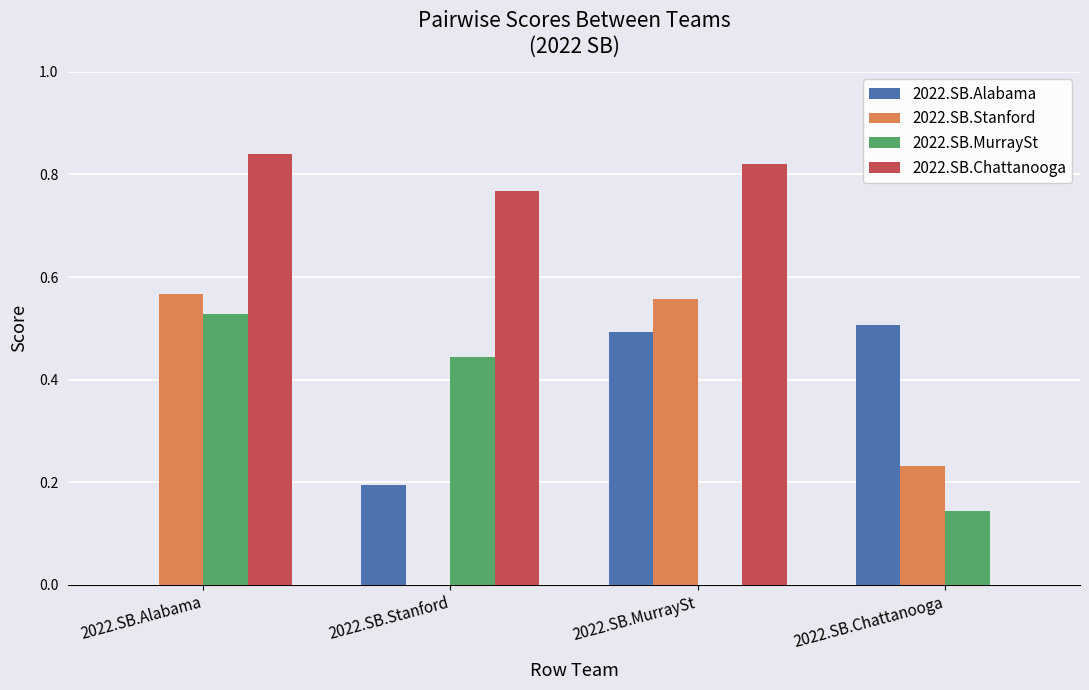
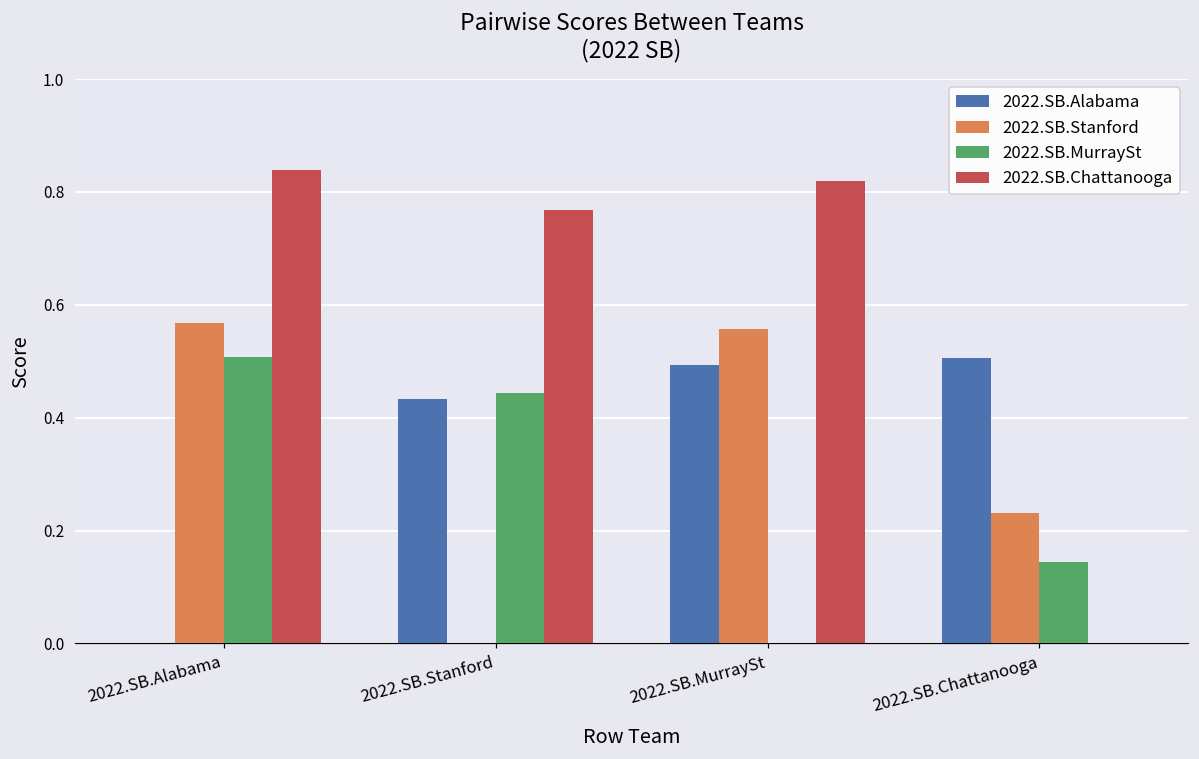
2022.SB.MurraySt, 2022.SB.Alabama: 0.53 -> 0.51
2022.SB.Alabama, 2022.SB.Stanford: 0.19 -> 0.43
